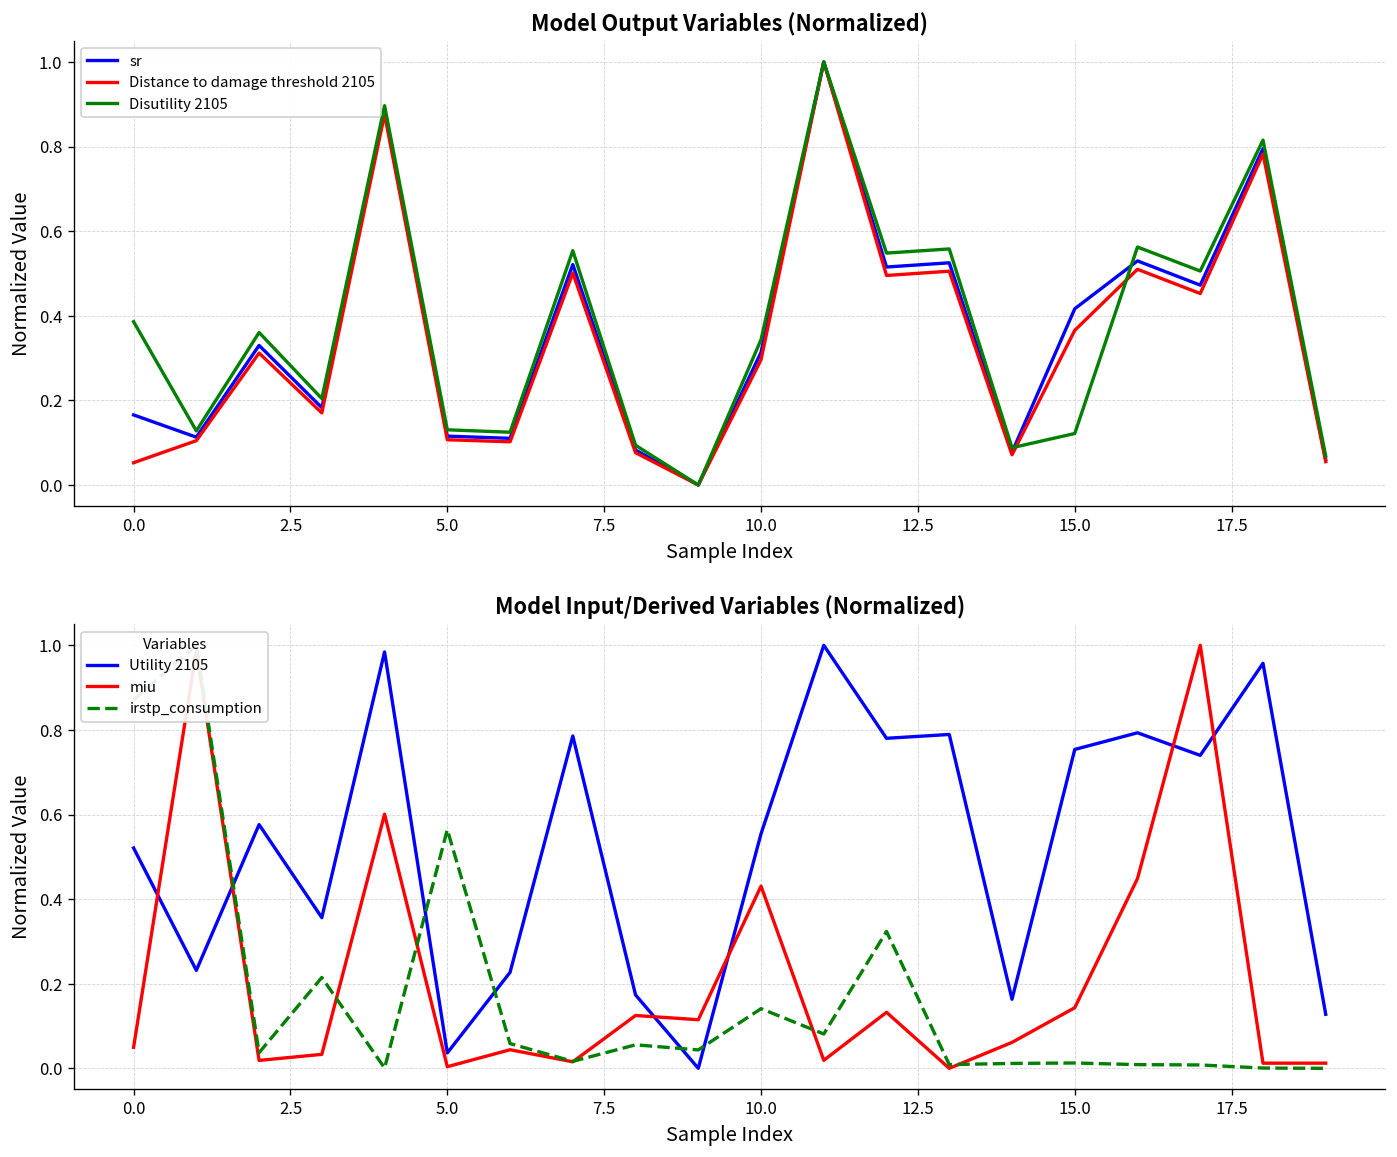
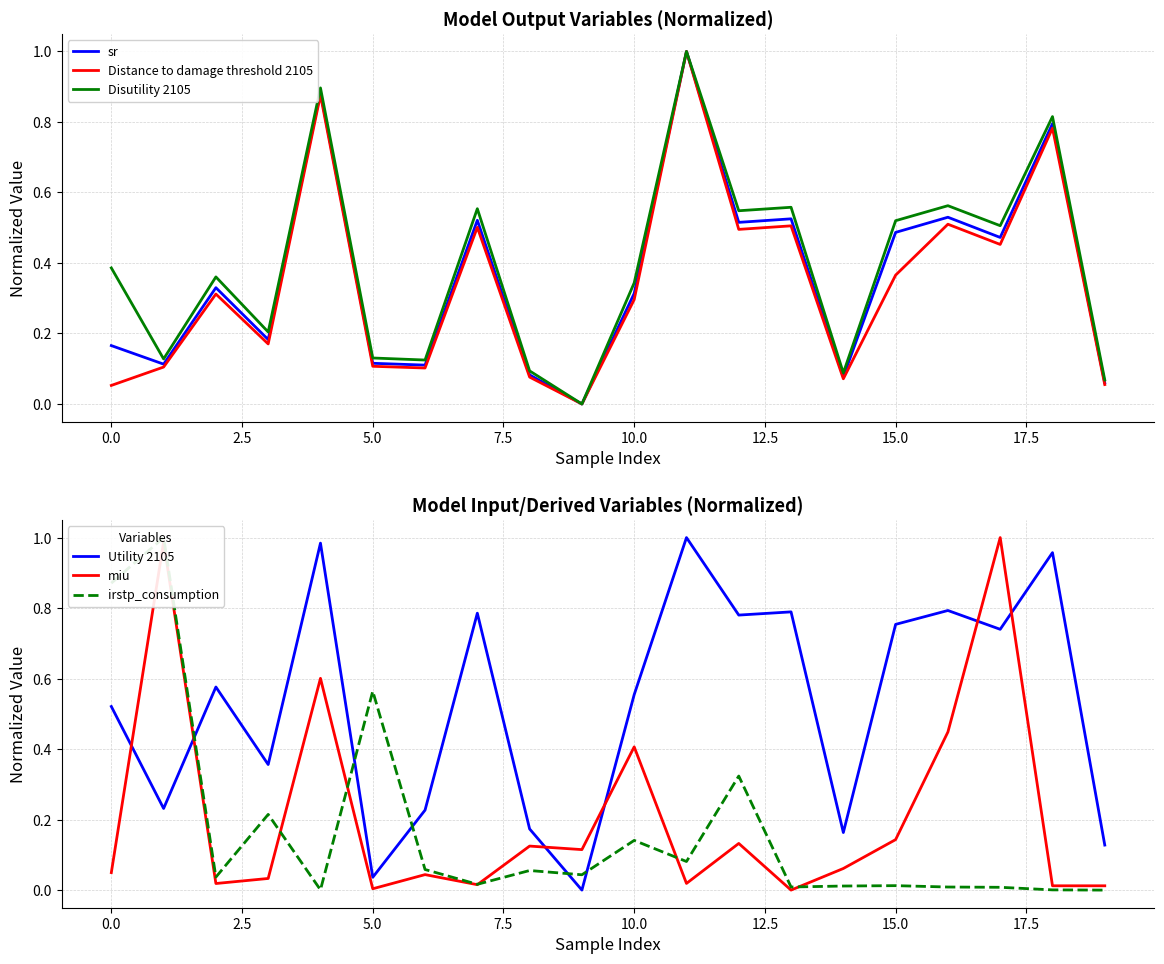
Model Output Variables (Normalized), sr, 15.0: 0.42 -> 0.49
Model Output Variables (Normalized), Disutility 2105, 15.0: 0.12 -> 0.52
Model Input/Derived Variables (Normalized), miu, 10.0: 0.43 -> 0.41
